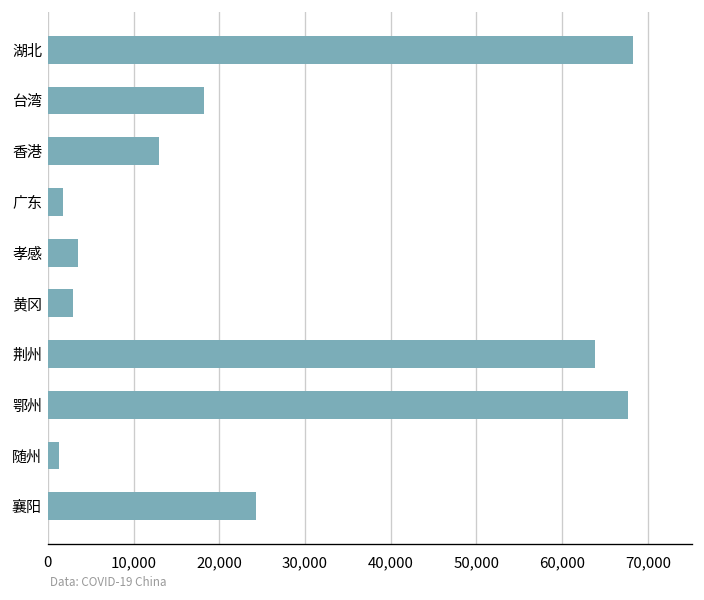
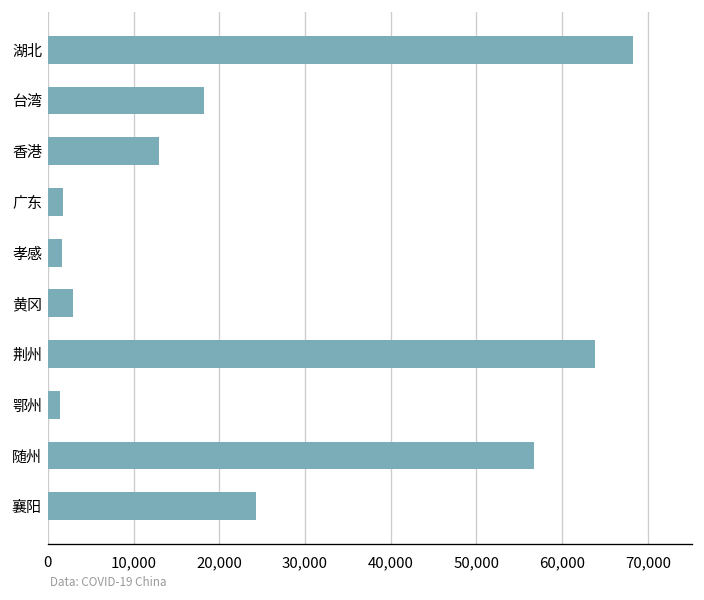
孝感: 4,000 -> 2,000
鄂州: 68,000 -> 1,000
随州: 1,000 -> 57,000
